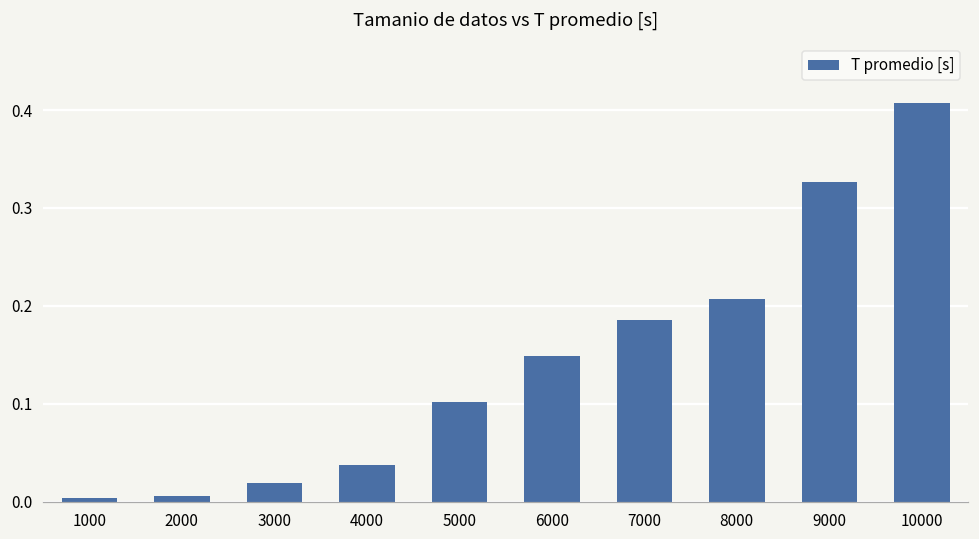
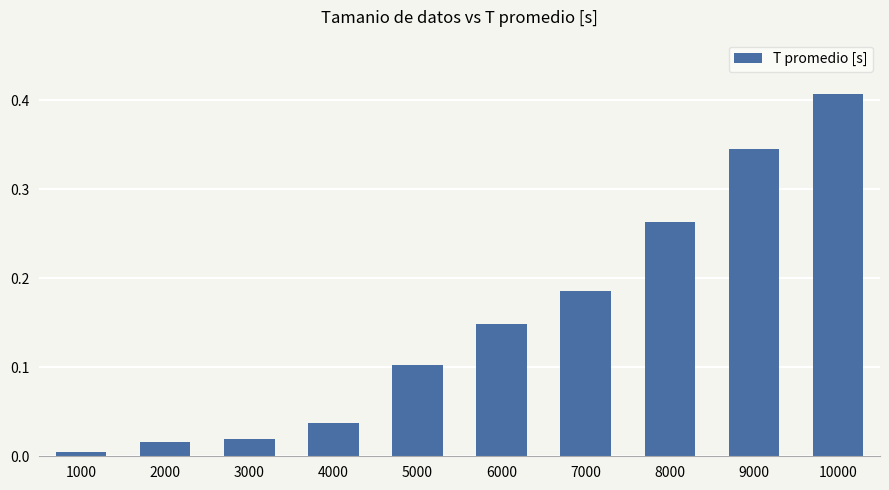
2000: 0.01 -> 0.02
8000: 0.21 -> 0.26
9000: 0.33 -> 0.34
